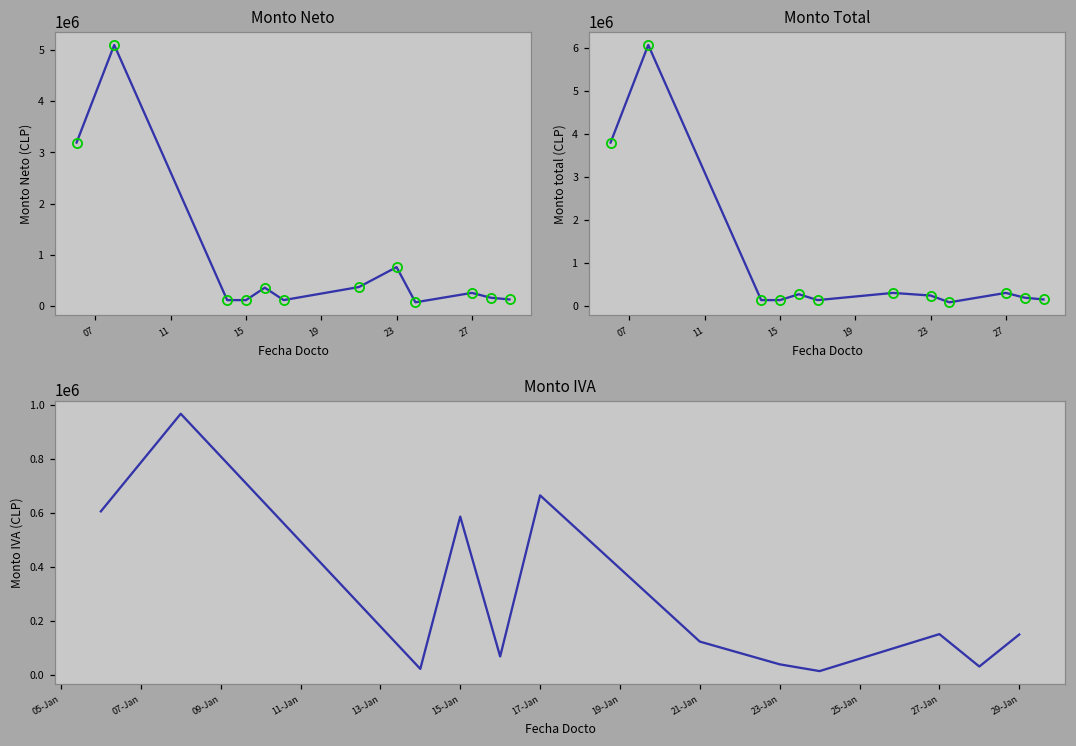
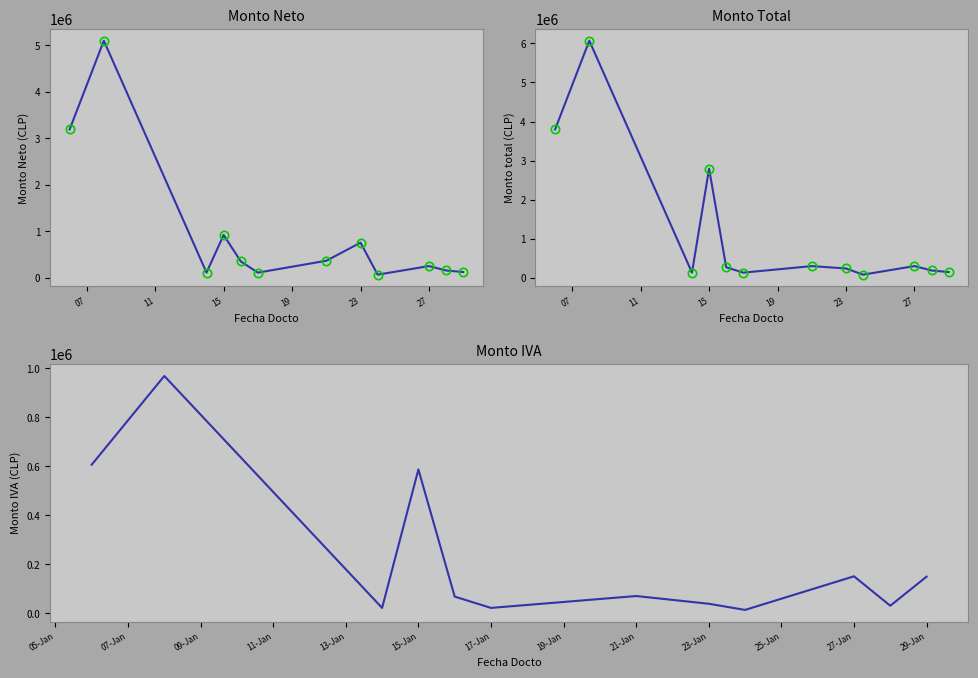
Monto Neto, 15: 100000 -> 900000
Monto Total, 15: 100000 -> 2800000
Monto IVA, 17-Jan: 670000 -> 20000
Monto IVA, 21-Jan: 120000 -> 70000
